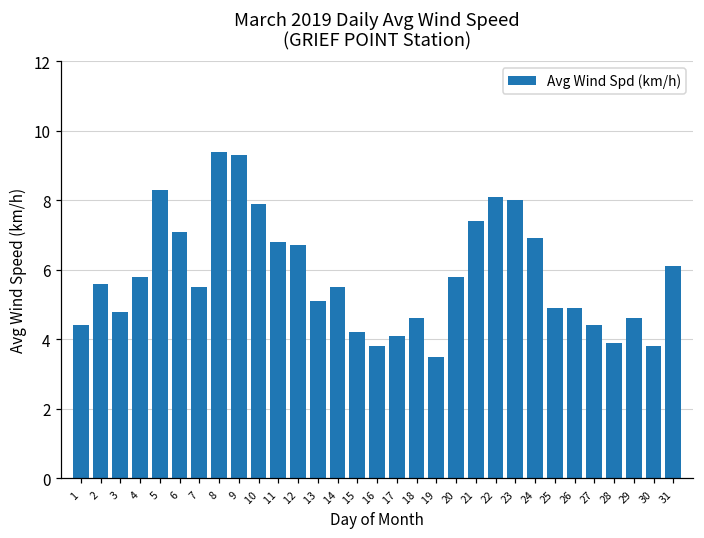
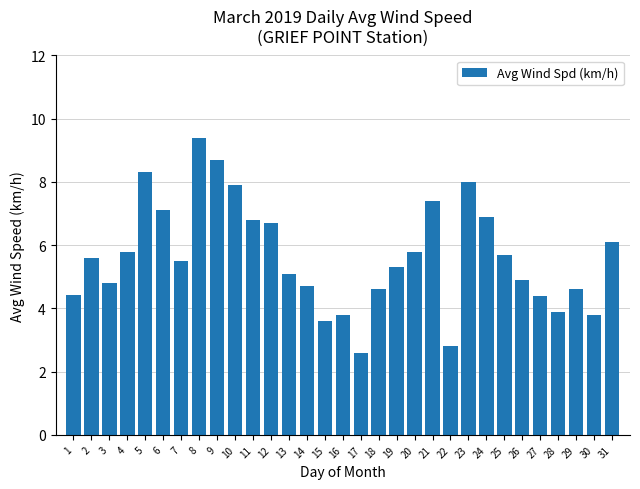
9: 9.3 -> 8.7
14: 5.5 -> 4.7
15: 4.2 -> 3.6
17: 4.1 -> 2.6
19: 3.5 -> 5.3
22: 8.1 -> 2.8
25: 4.9 -> 5.7
